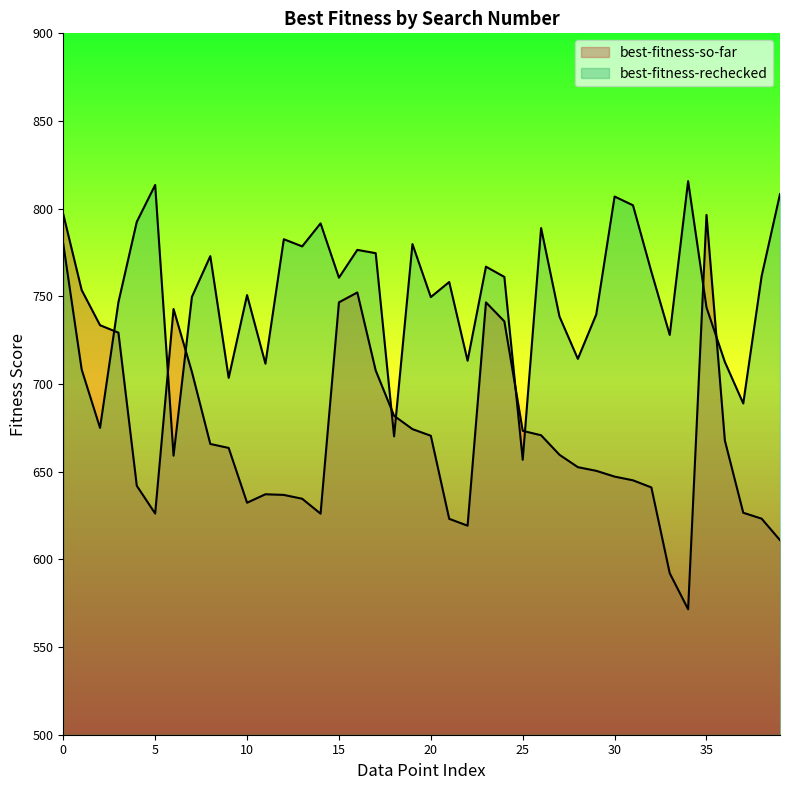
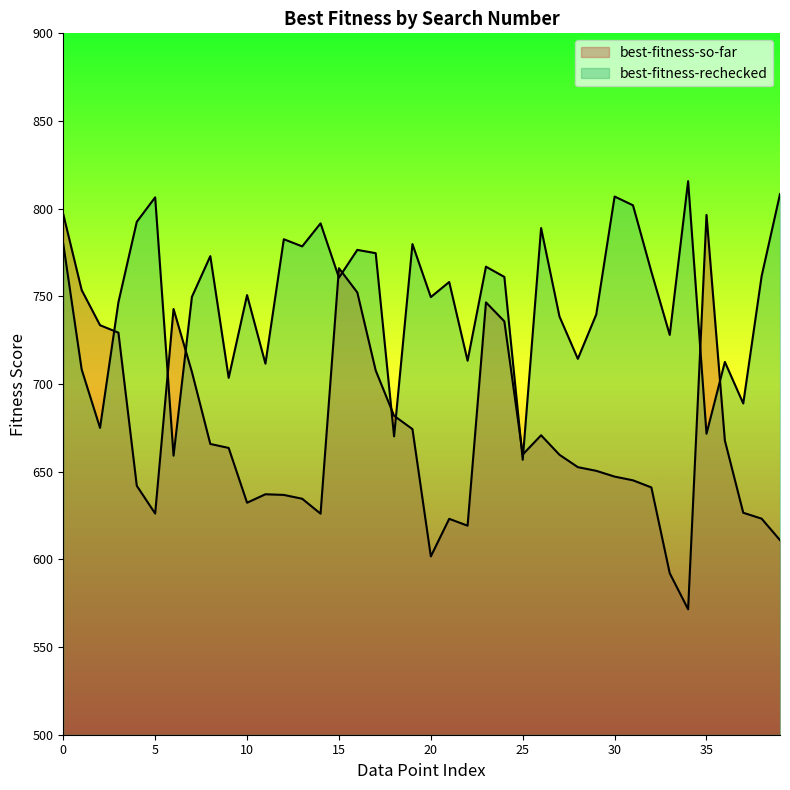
best-fitness-rechecked, 5: 814 -> 806
best-fitness-so-far, 15: 747 -> 766
best-fitness-so-far, 20: 670 -> 602
best-fitness-so-far, 25: 673 -> 660
best-fitness-rechecked, 35: 744 -> 672
